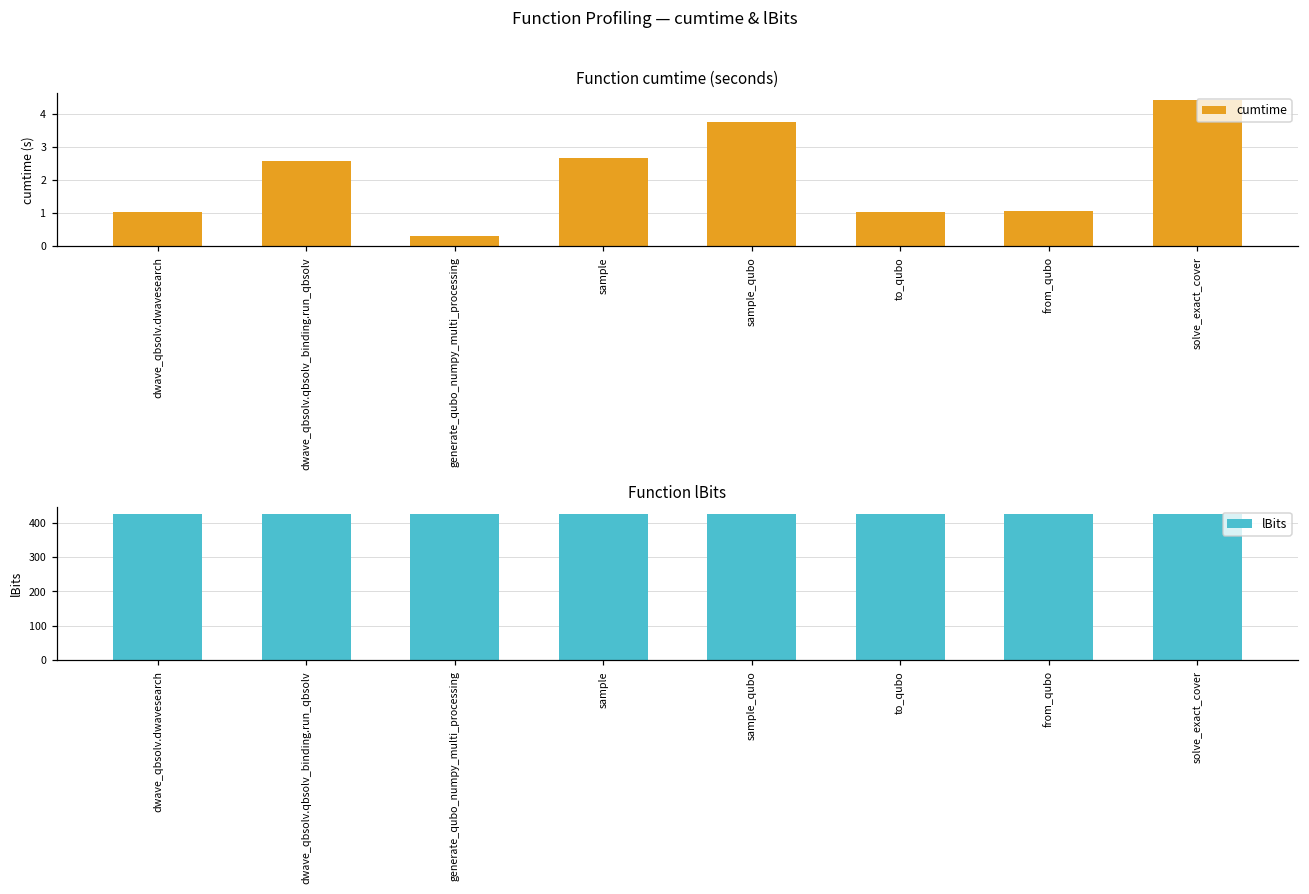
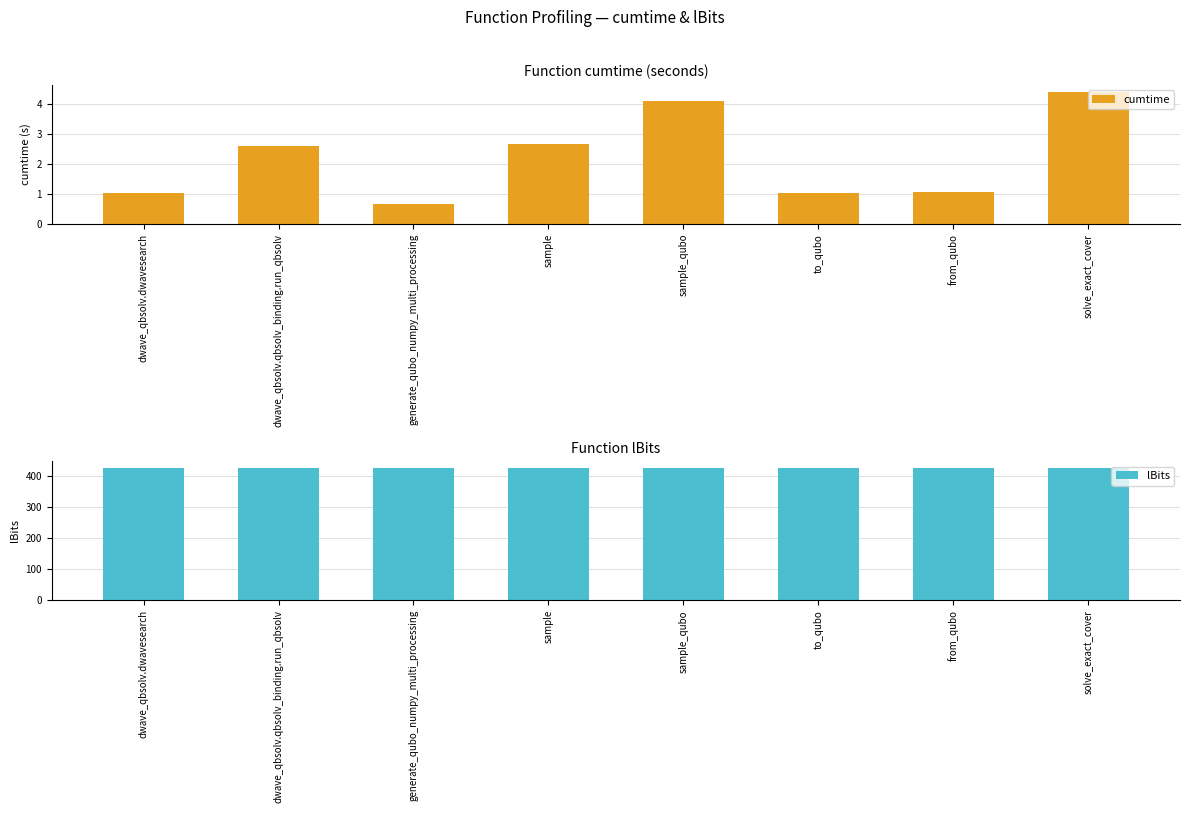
Function cumtime (seconds), generate_qubo_numpy_multi_processing: 0.3 -> 0.7
Function cumtime (seconds), sample_qubo: 3.7 -> 4.1
